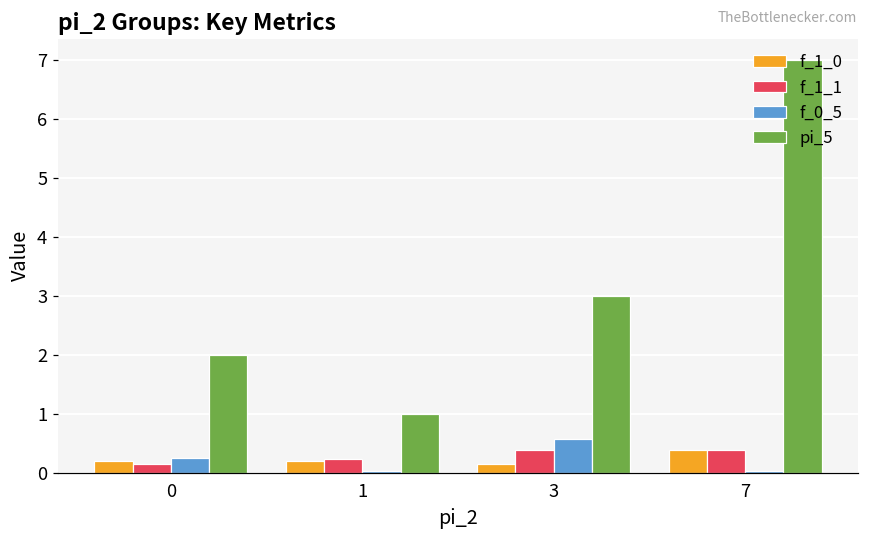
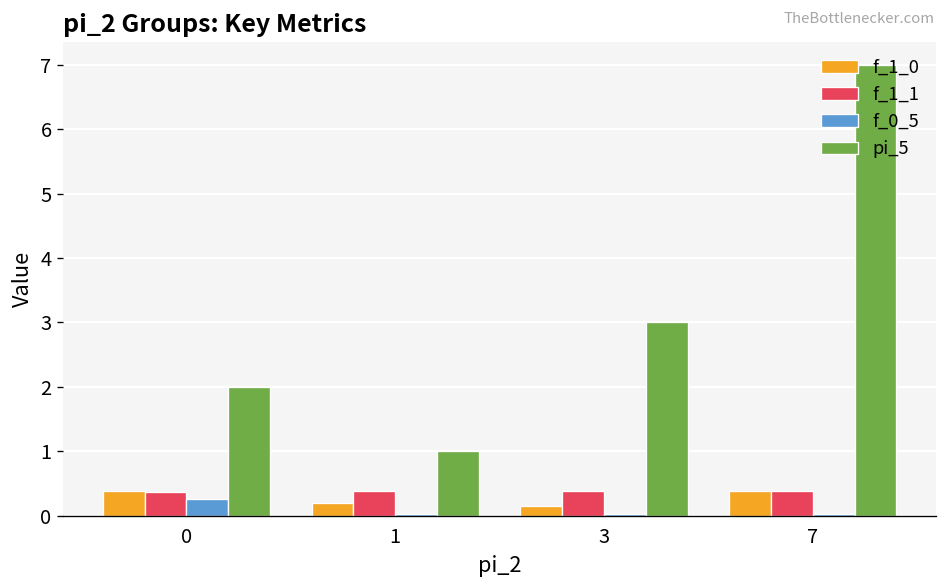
f_1_0, 0: 0.2 -> 0.4
f_1_1, 0: 0.2 -> 0.4
f_1_1, 1: 0.2 -> 0.4
f_0_5, 3: 0.6 -> 0.0
